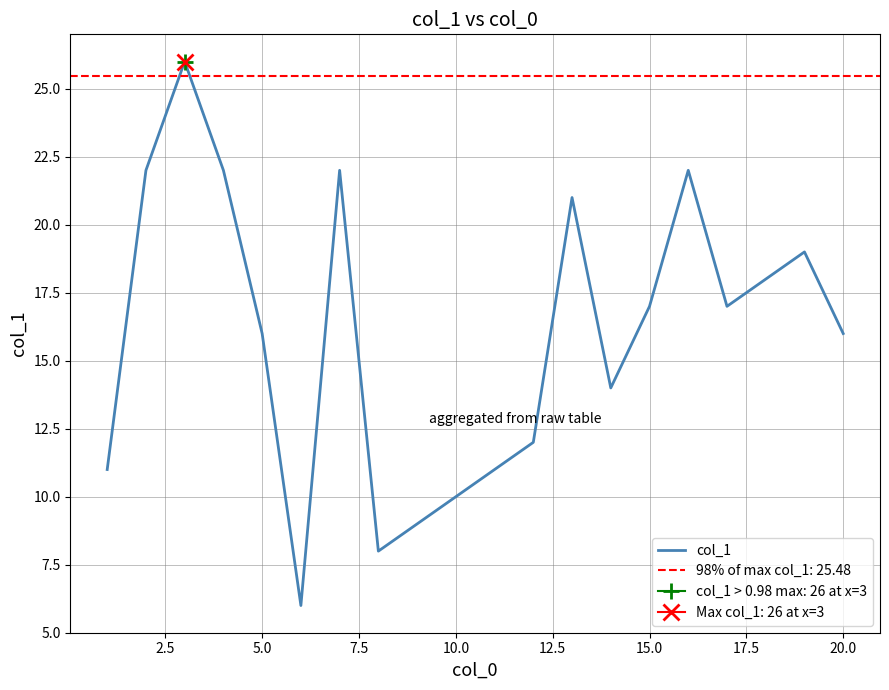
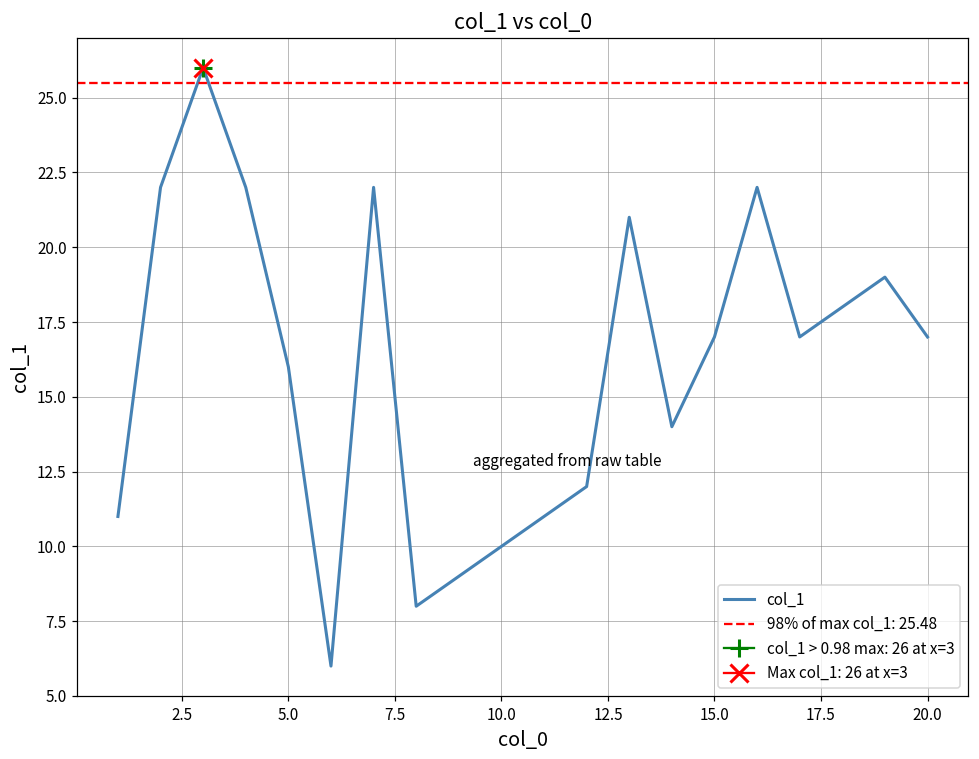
col_1, 20.0: 16 -> 17
